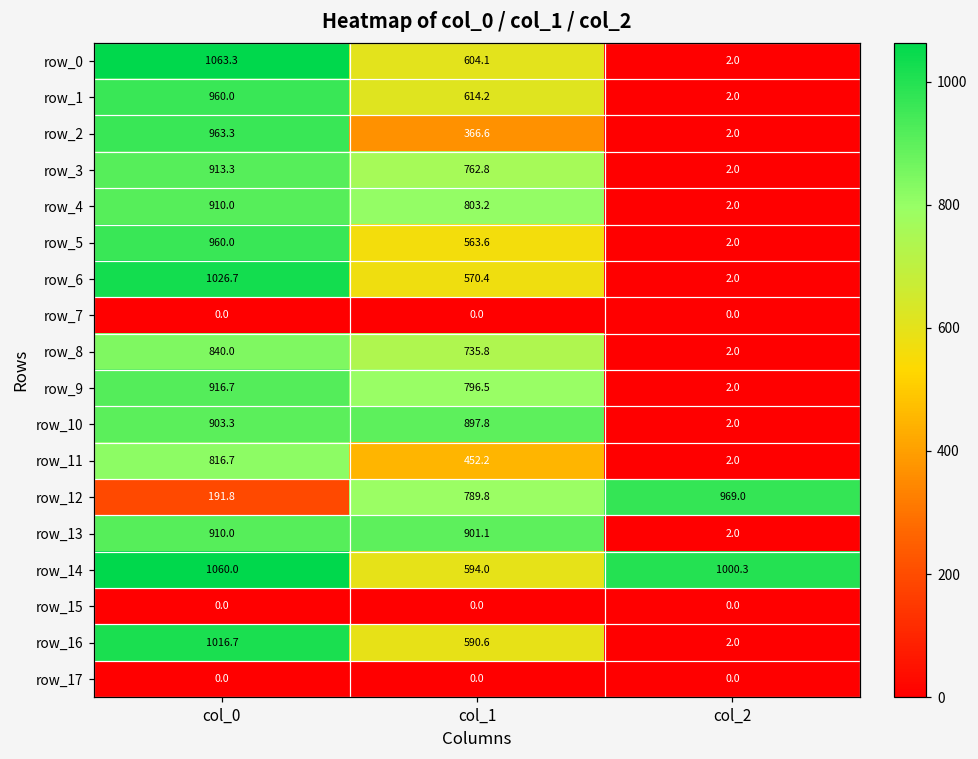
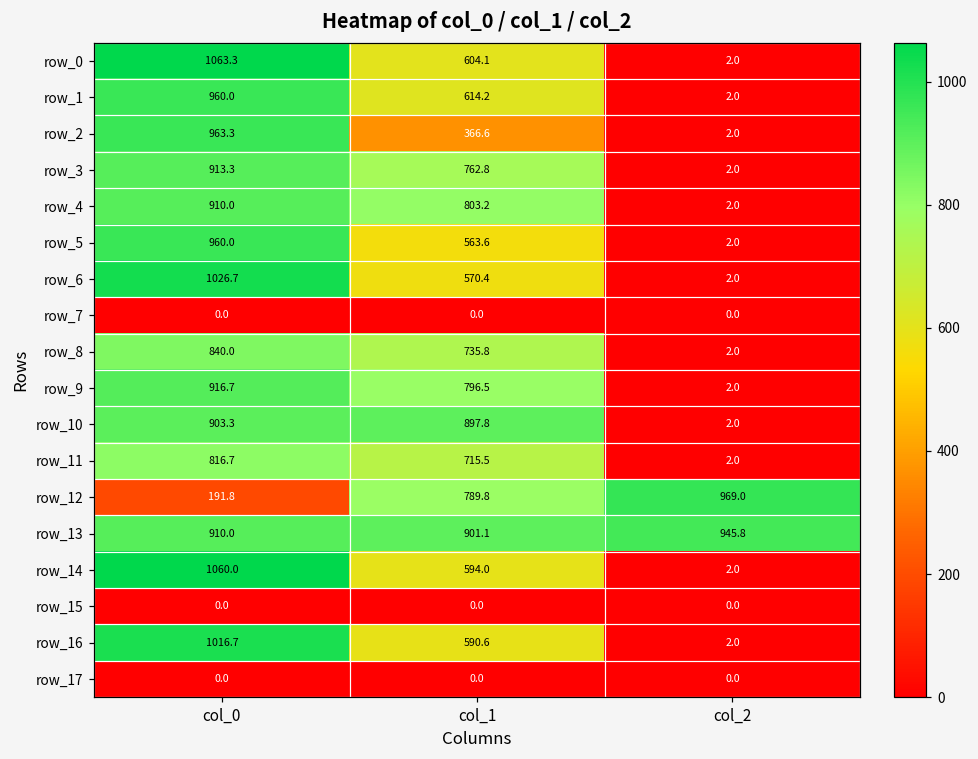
row_11, col_1: 452.2 -> 715.5
row_13, col_2: 2.0 -> 945.8
row_14, col_2: 1000.3 -> 2.0
